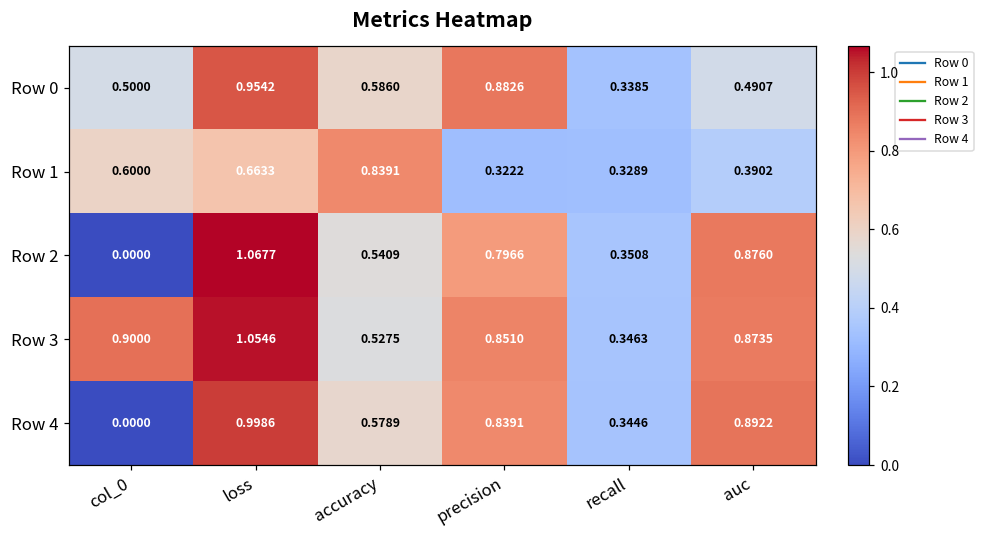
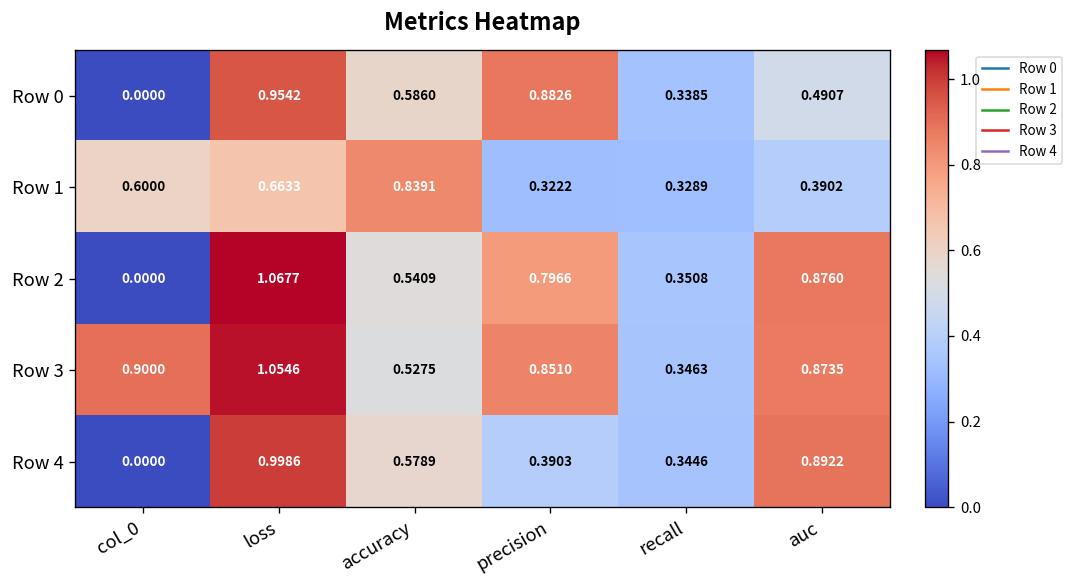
Row 0, col_0: 0.5000 -> 0.0000
Row 4, precision: 0.8391 -> 0.3903
